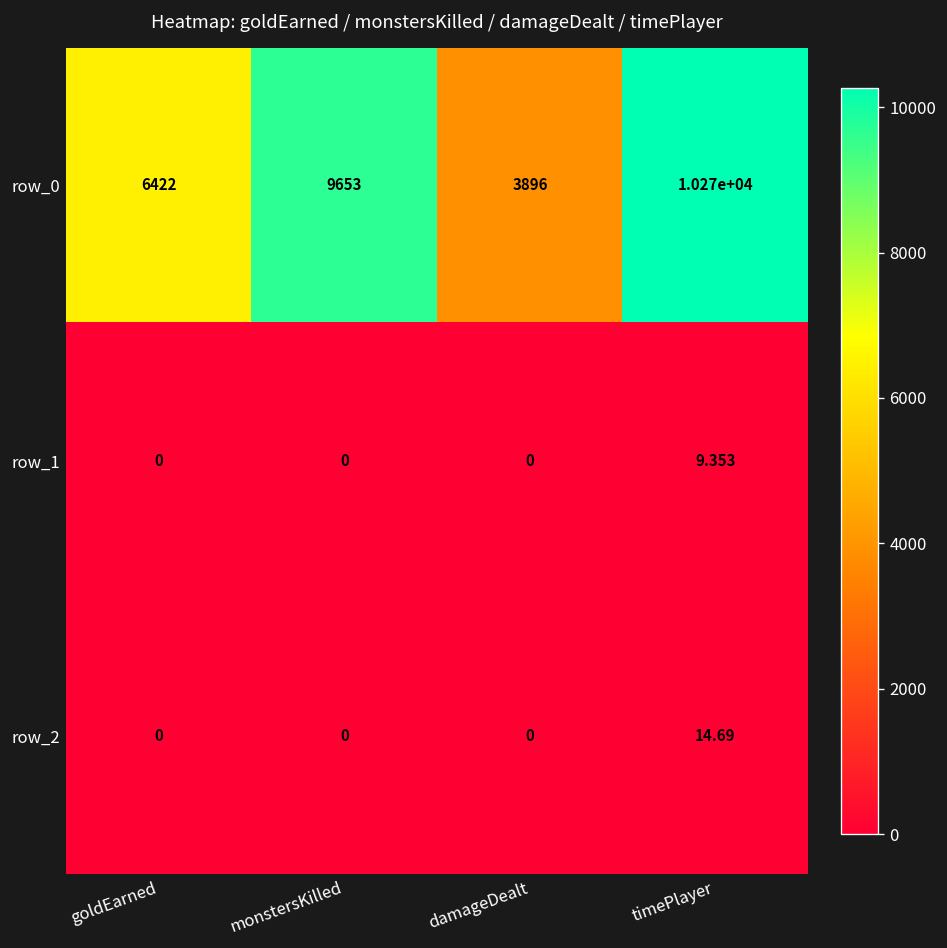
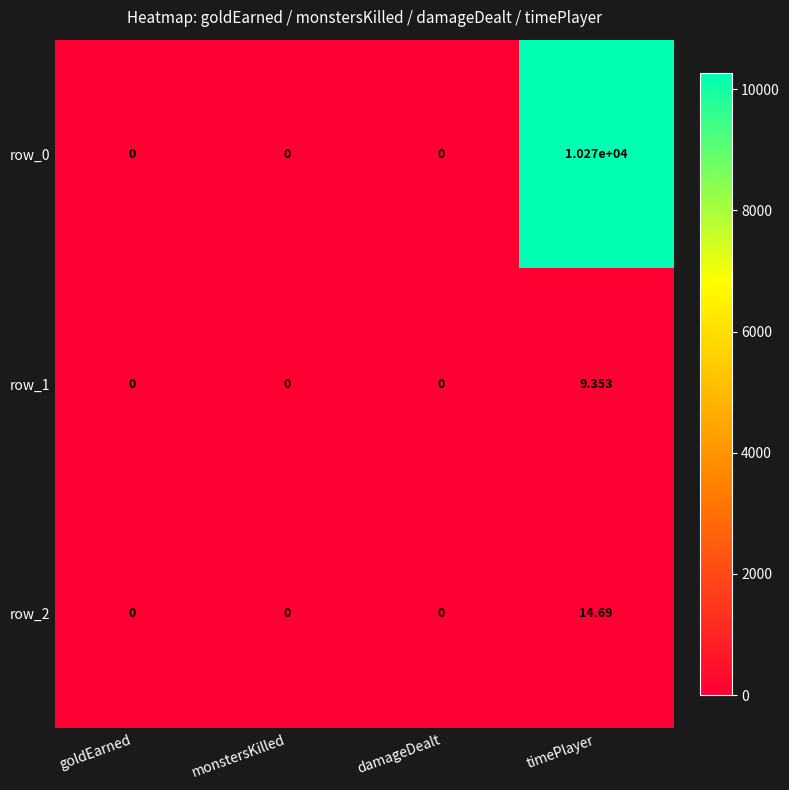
row_0, goldEarned: 6422 -> 0
row_0, monstersKilled: 9653 -> 0
row_0, damageDealt: 3896 -> 0
